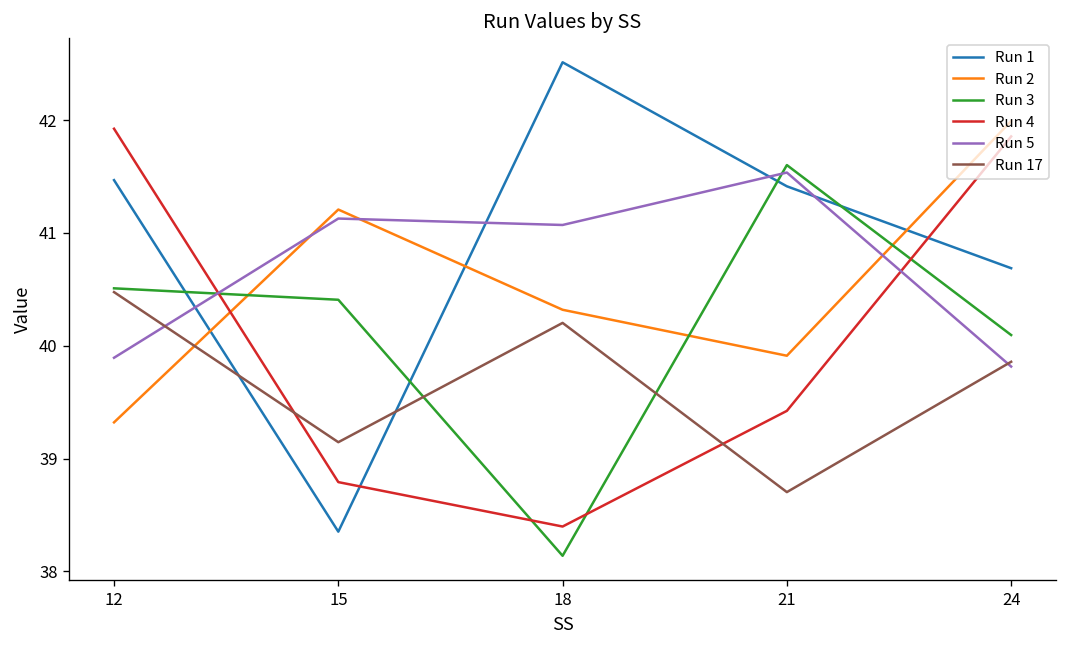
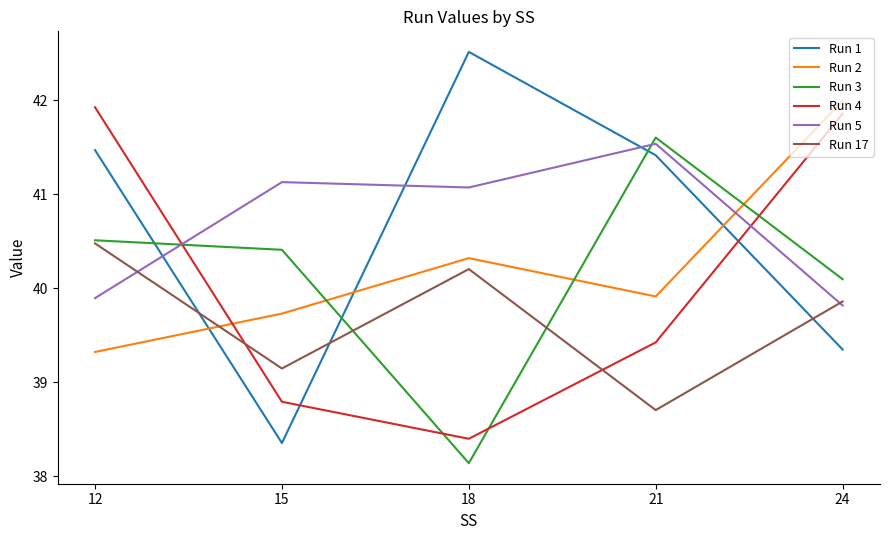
Run 2, 15: 41.2 -> 39.7
Run 1, 24: 40.7 -> 39.3
